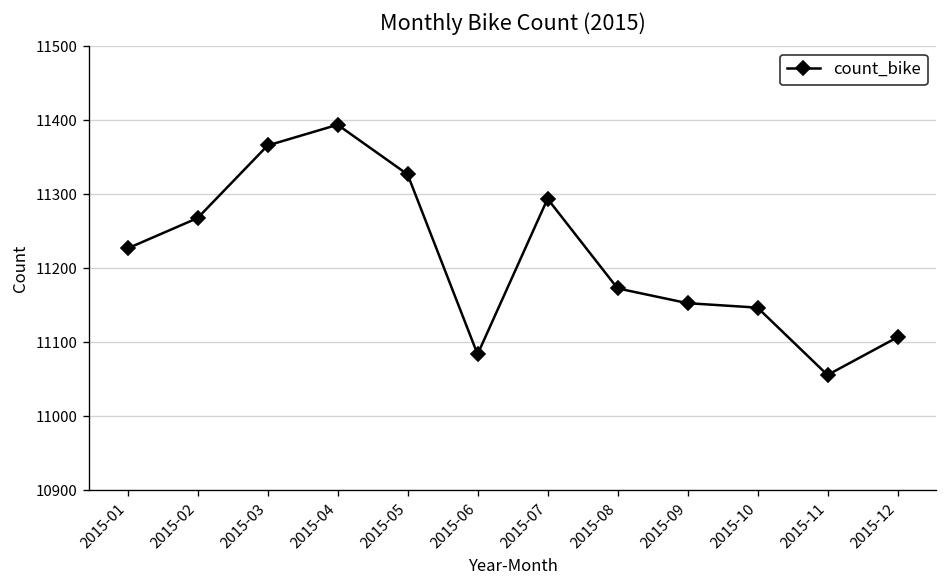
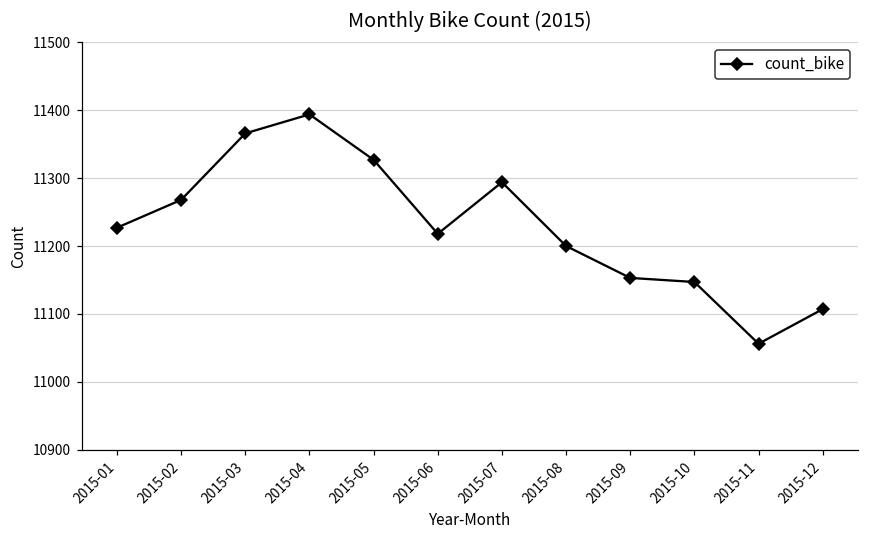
2015-06: 11080 -> 11220
2015-08: 11170 -> 11200
